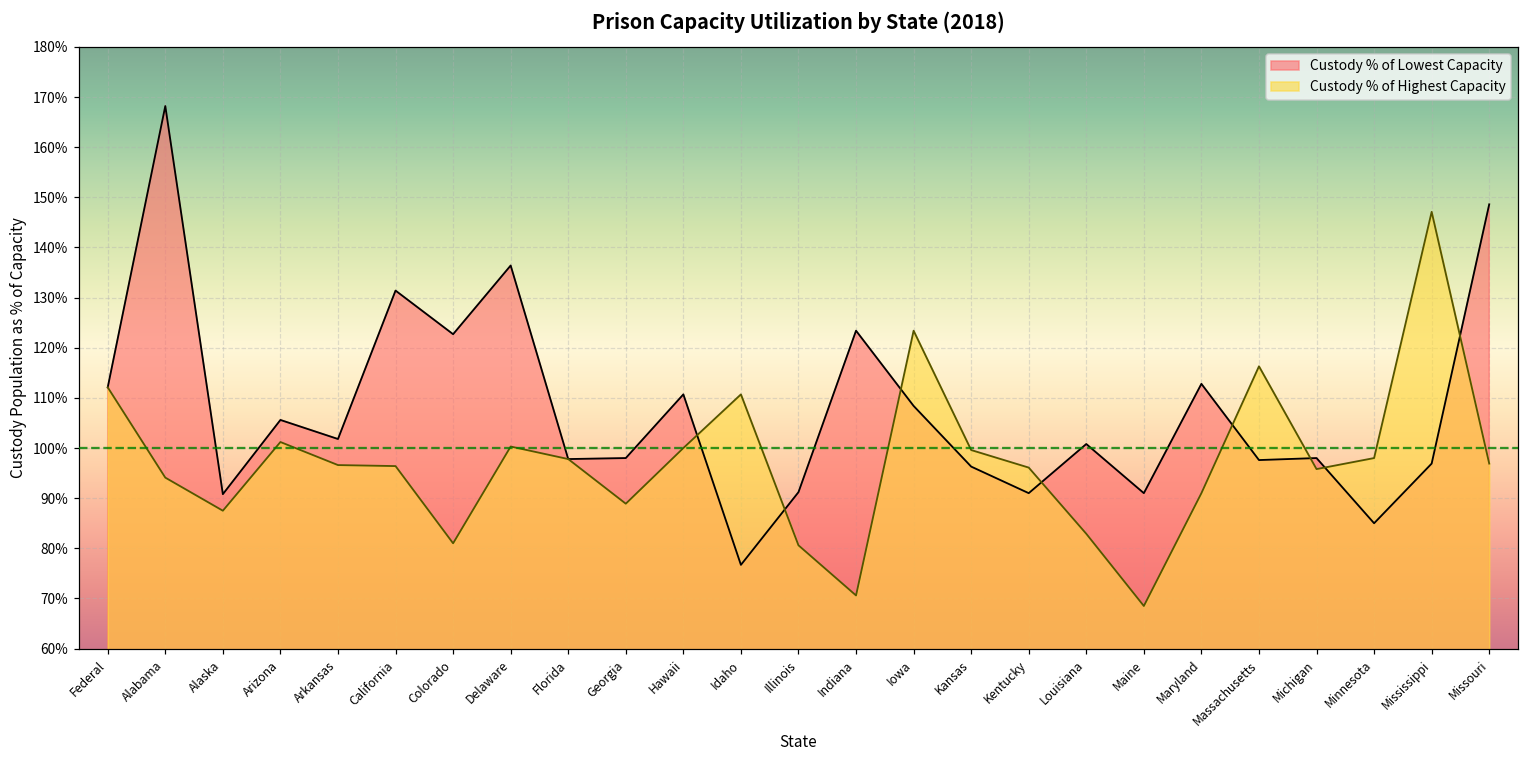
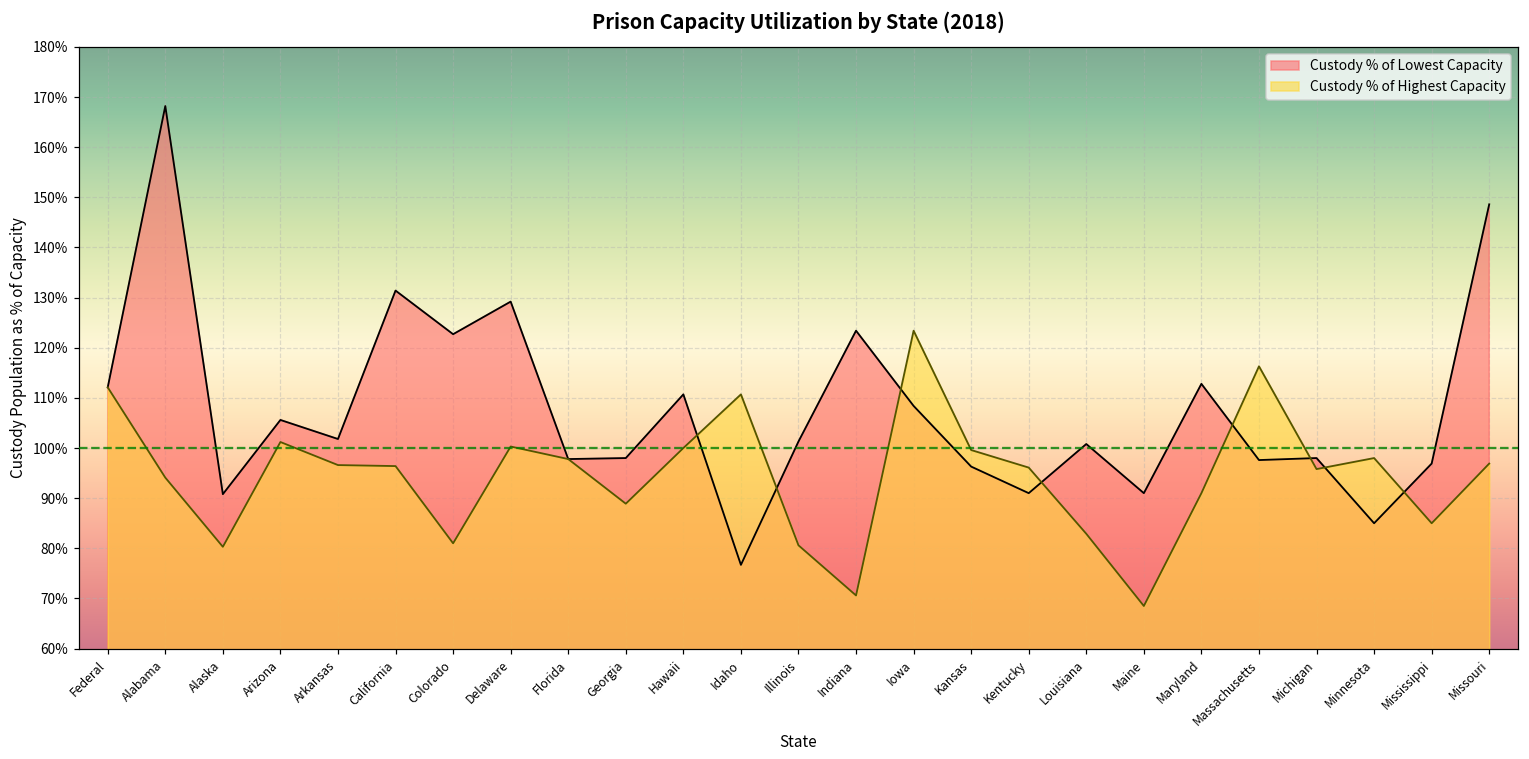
Custody % of Highest Capacity, Alaska: 88% -> 80%
Custody % of Lowest Capacity, Delaware: 136% -> 129%
Custody % of Lowest Capacity, Illinois: 91% -> 101%
Custody % of Highest Capacity, Mississippi: 147% -> 85%
